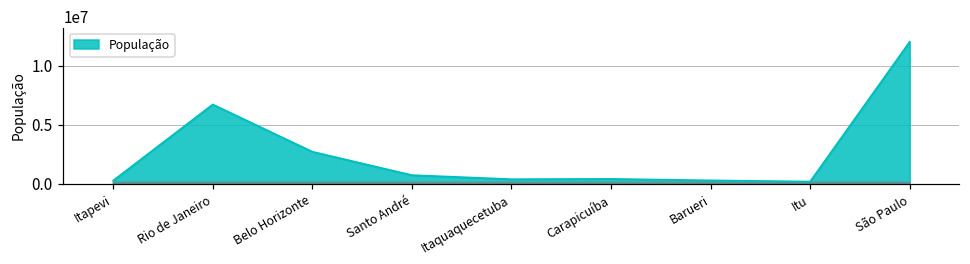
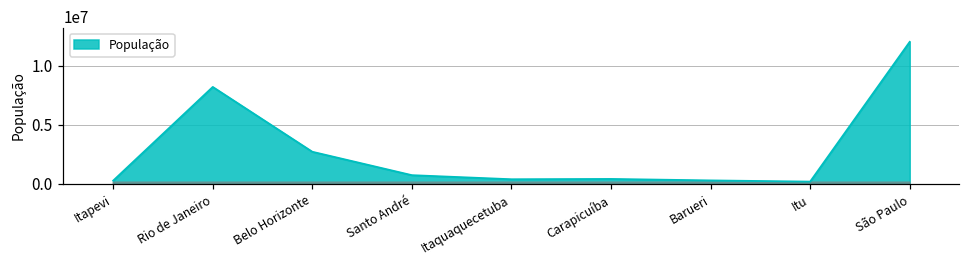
População, Rio de Janeiro: 6700000 -> 8200000
